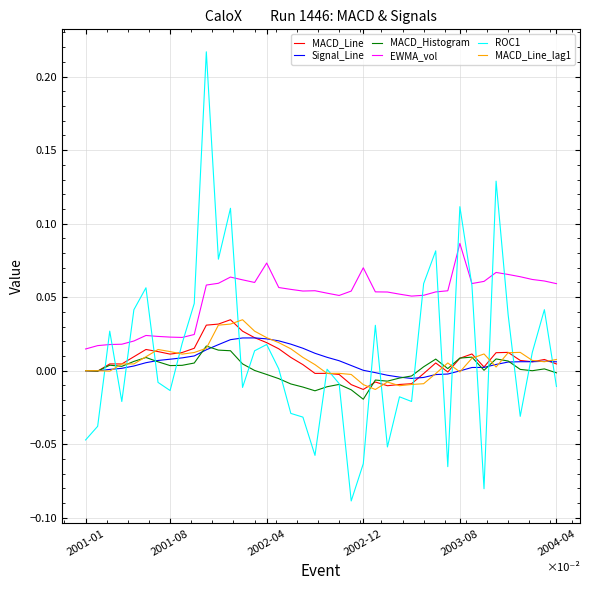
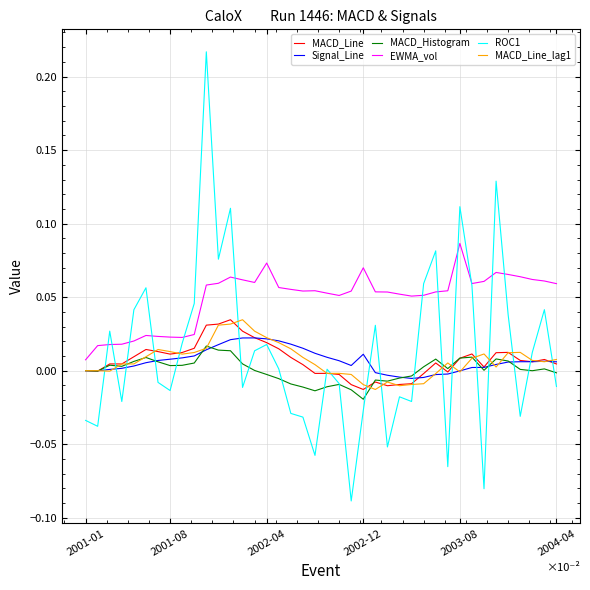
EWMA_vol, 2001-01: 0.015 -> 0.007
ROC1, 2001-01: -0.047 -> -0.034
Signal_Line, 2002-12: 0.000 -> 0.011
ROC1, 2002-12: -0.063 -> -0.027
